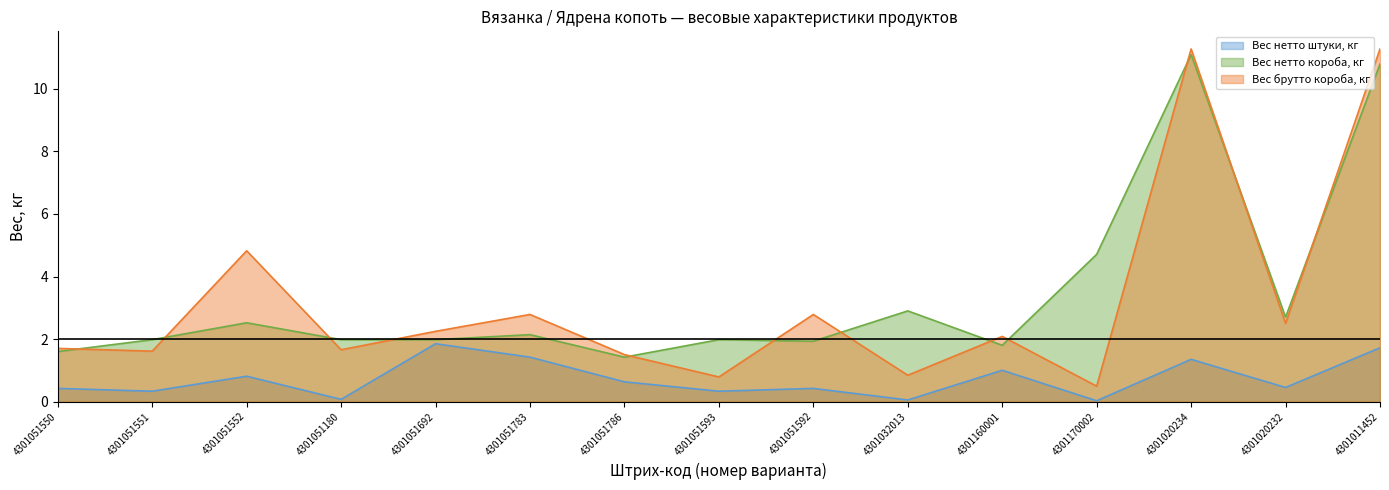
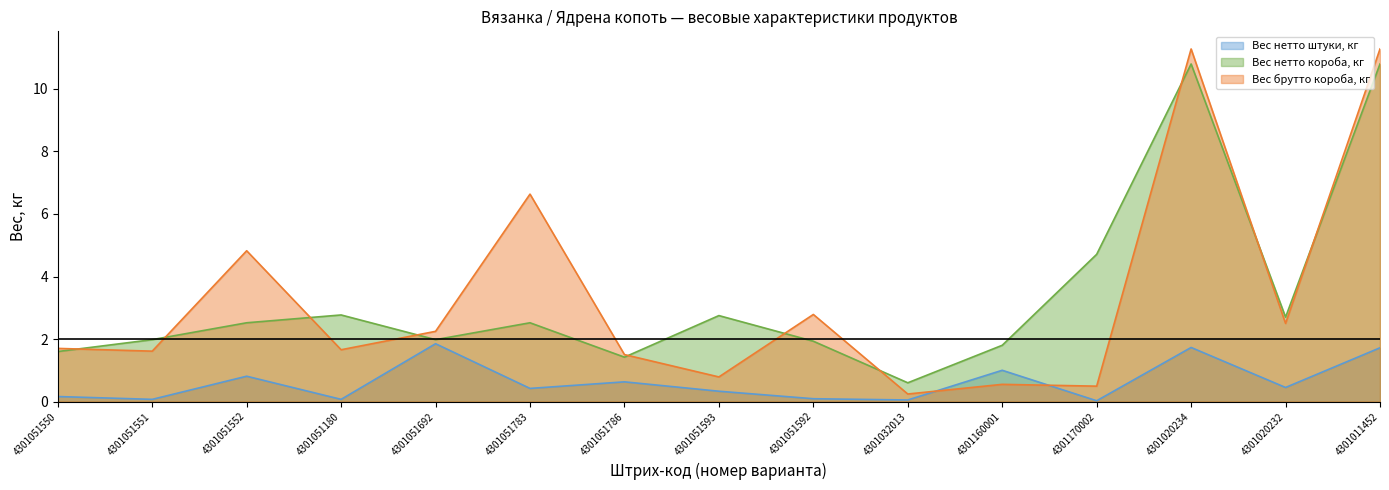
Вес нетто штуки, кг, 4301051550: 0.4 -> 0.2
Вес нетто штуки, кг, 4301051551: 0.3 -> 0.1
Вес нетто короба, кг, 4301051180: 2.0 -> 2.8
Вес нетто штуки, кг, 4301051783: 1.4 -> 0.4
Вес нетто короба, кг, 4301051783: 2.1 -> 2.5
Вес брутто короба, кг, 4301051783: 2.8 -> 6.6
Вес нетто короба, кг, 4301051593: 2.0 -> 2.8
Вес нетто штуки, кг, 4301051592: 0.4 -> 0.1
Вес нетто короба, кг, 4301032013: 2.9 -> 0.6
Вес брутто короба, кг, 4301032013: 0.8 -> 0.2
Вес брутто короба, кг, 4301160001: 2.1 -> 0.6
Вес нетто штуки, кг, 4301020234: 1.4 -> 1.7
Вес нетто короба, кг, 4301020234: 11.1 -> 10.8
